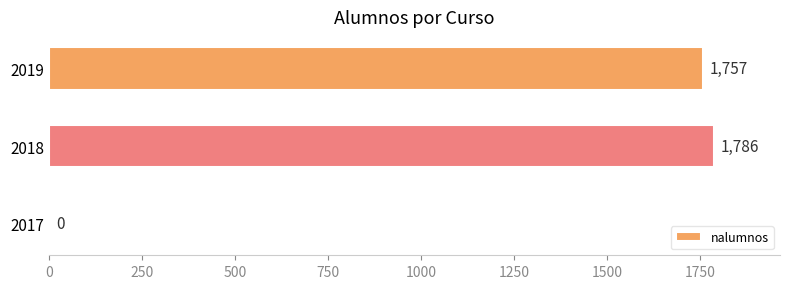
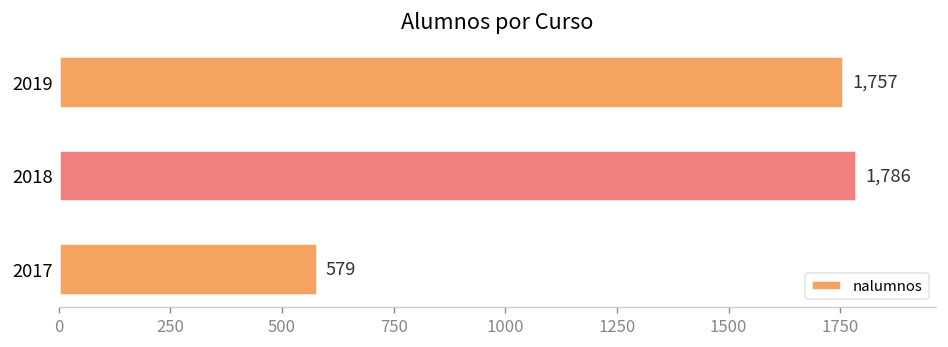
2017: 0 -> 579
